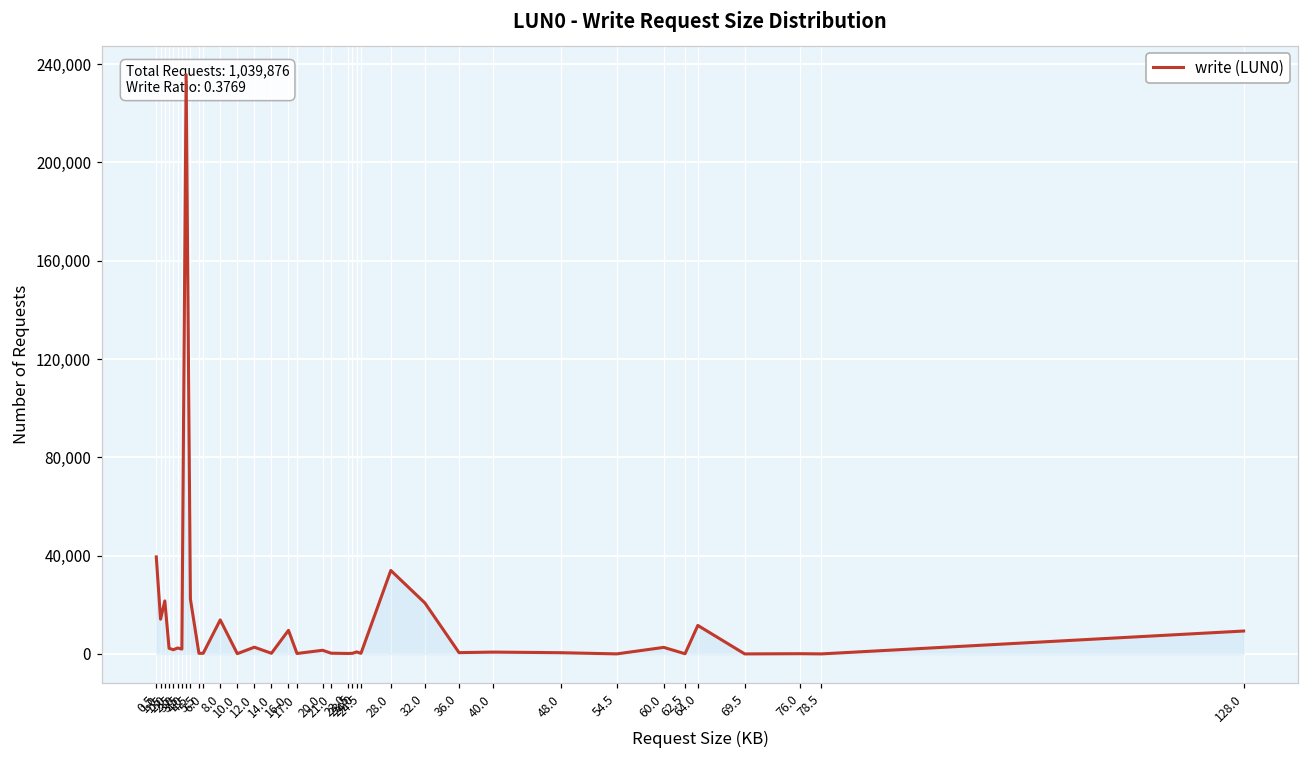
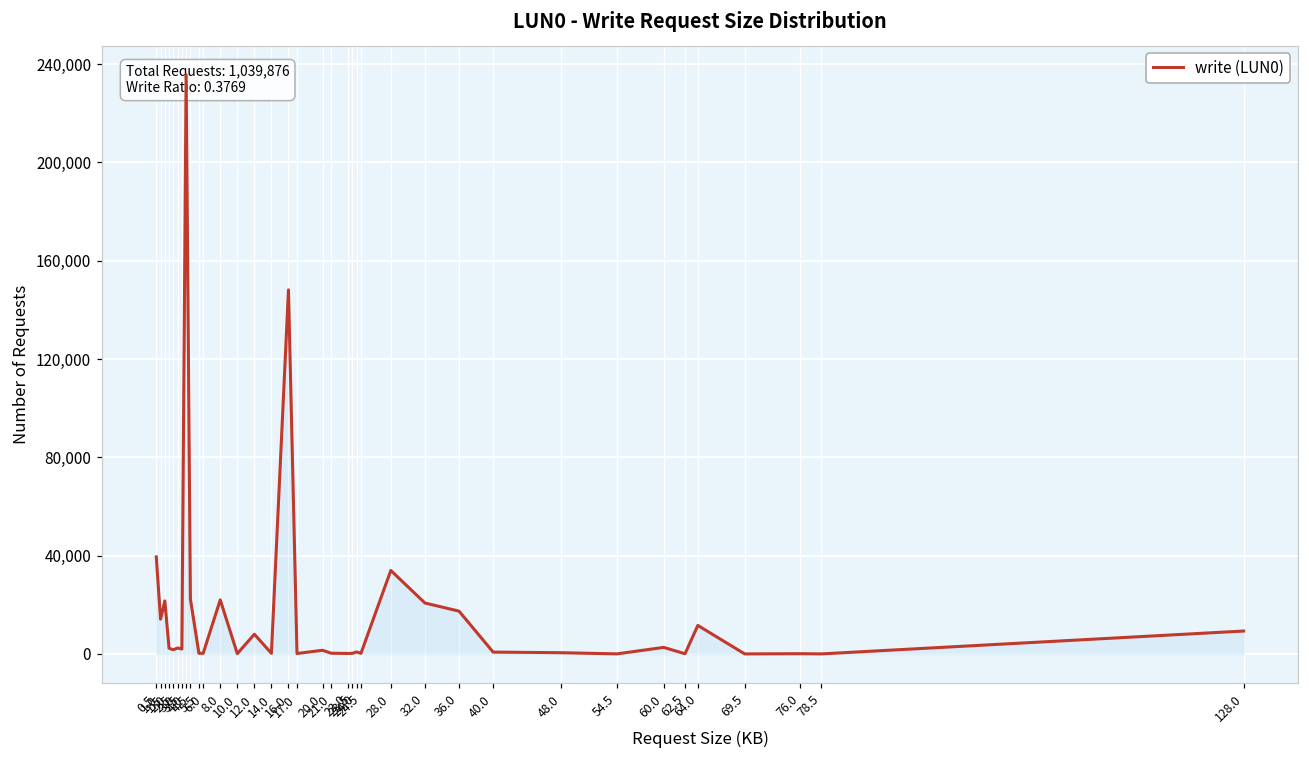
8.0: 14,000 -> 22,000
12.0: 3,000 -> 8,000
16.0: 10,000 -> 148,000
36.0: 1,000 -> 17,000
